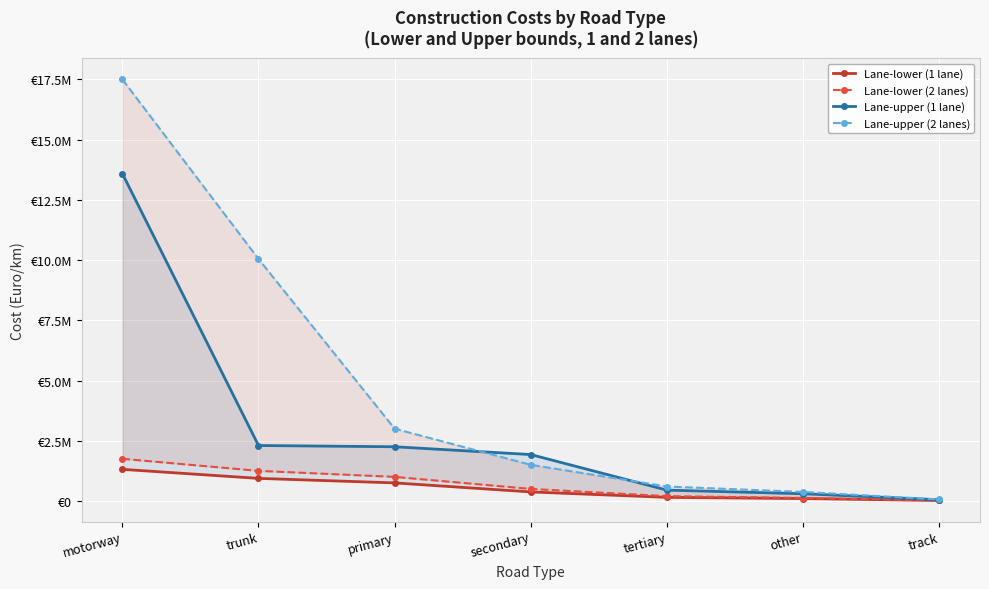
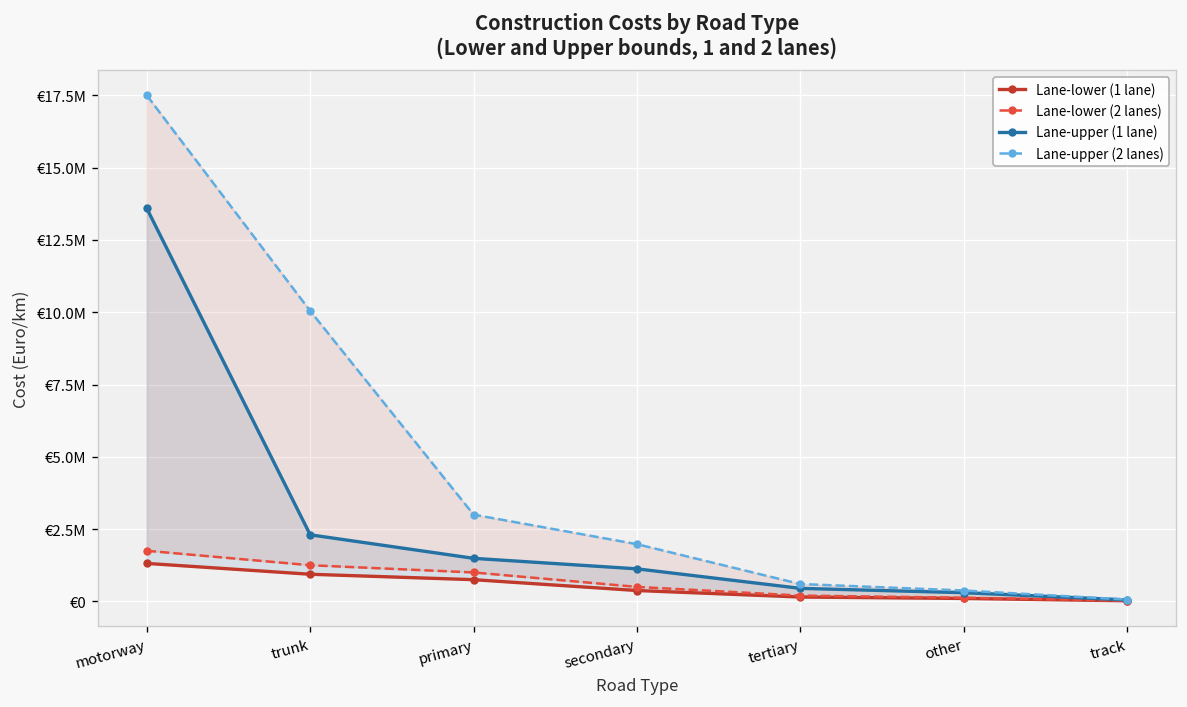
Lane-upper (1 lane), primary: €2300000 -> €1500000
Lane-upper (1 lane), secondary: €1900000 -> €1100000
Lane-upper (2 lanes), secondary: €1500000 -> €2000000
